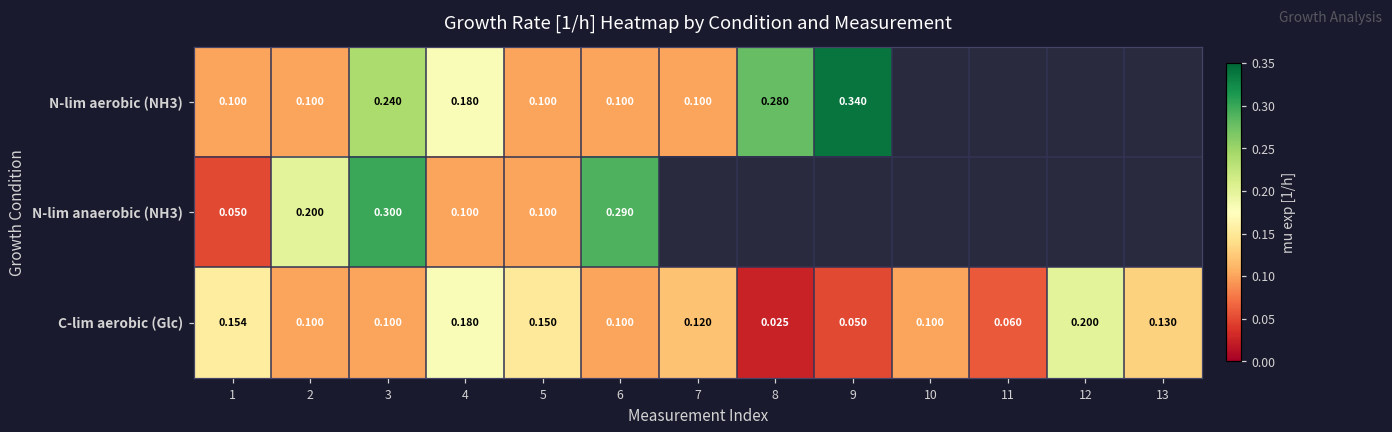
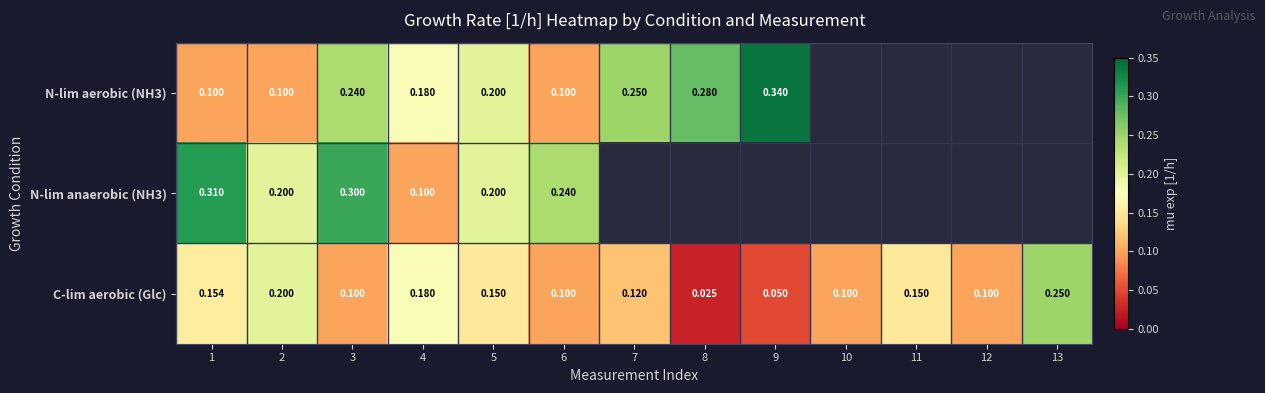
N-lim aerobic (NH3), 5: 0.100 -> 0.200
N-lim aerobic (NH3), 7: 0.100 -> 0.250
N-lim anaerobic (NH3), 1: 0.050 -> 0.310
N-lim anaerobic (NH3), 5: 0.100 -> 0.200
N-lim anaerobic (NH3), 6: 0.290 -> 0.240
C-lim aerobic (Glc), 2: 0.100 -> 0.200
C-lim aerobic (Glc), 11: 0.060 -> 0.150
C-lim aerobic (Glc), 12: 0.200 -> 0.100
C-lim aerobic (Glc), 13: 0.130 -> 0.250
